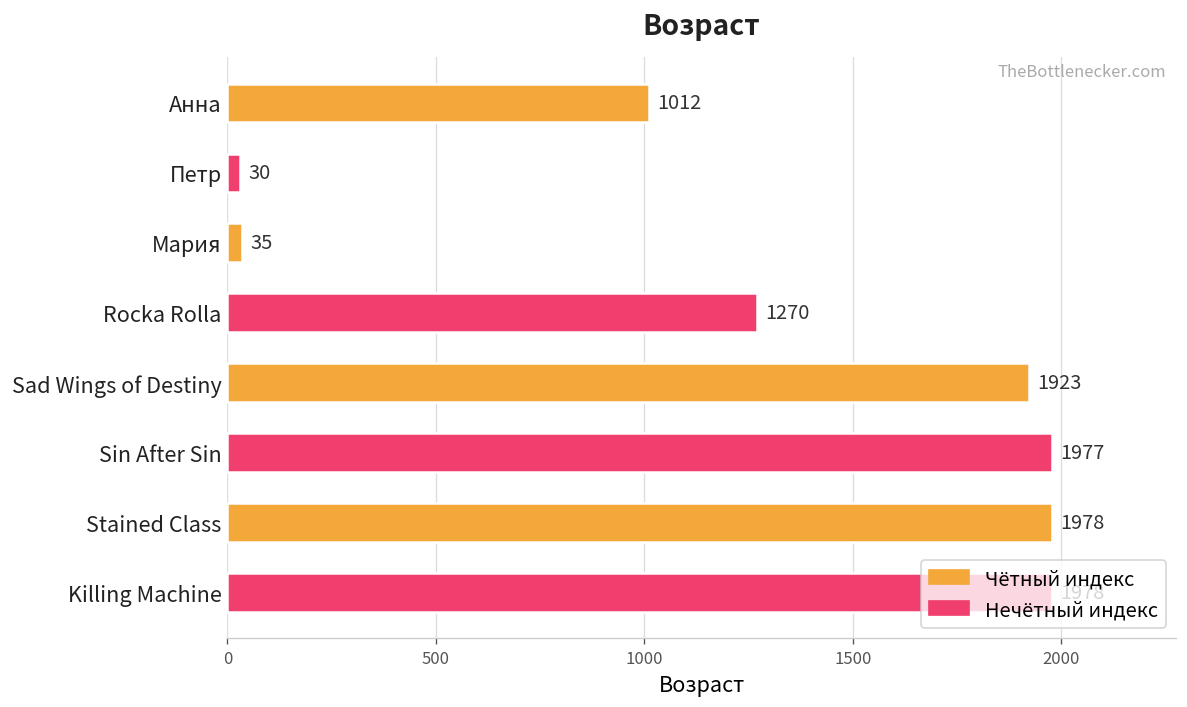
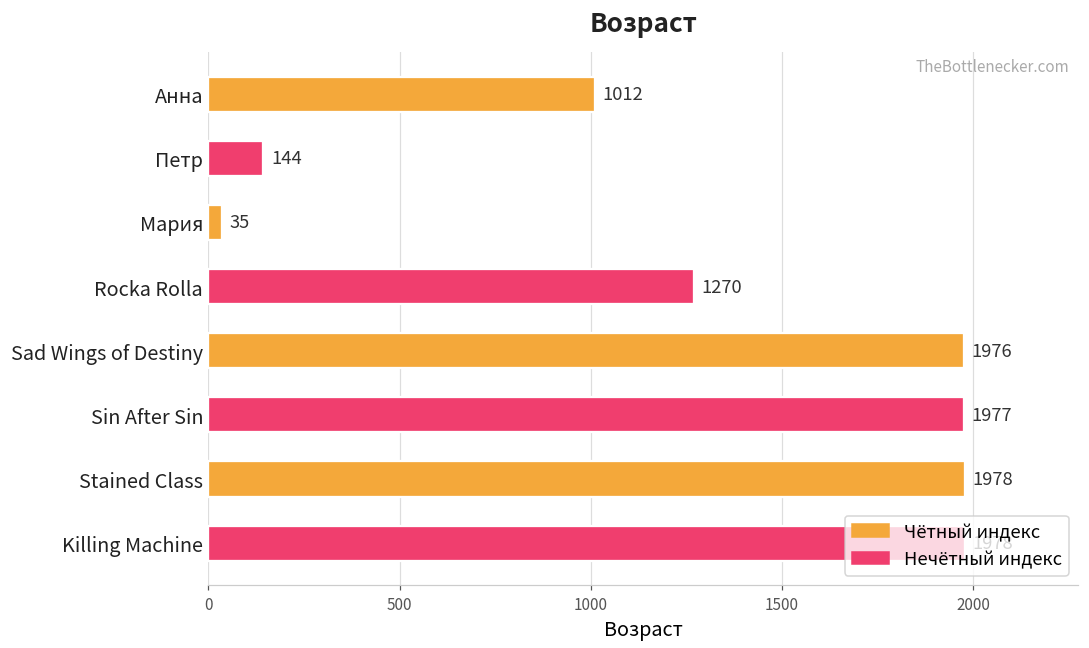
Петр: 30 -> 144
Sad Wings of Destiny: 1923 -> 1976
